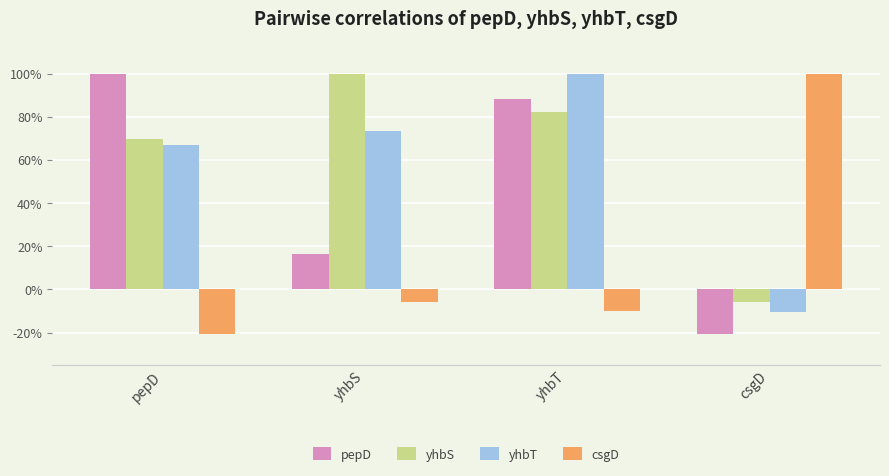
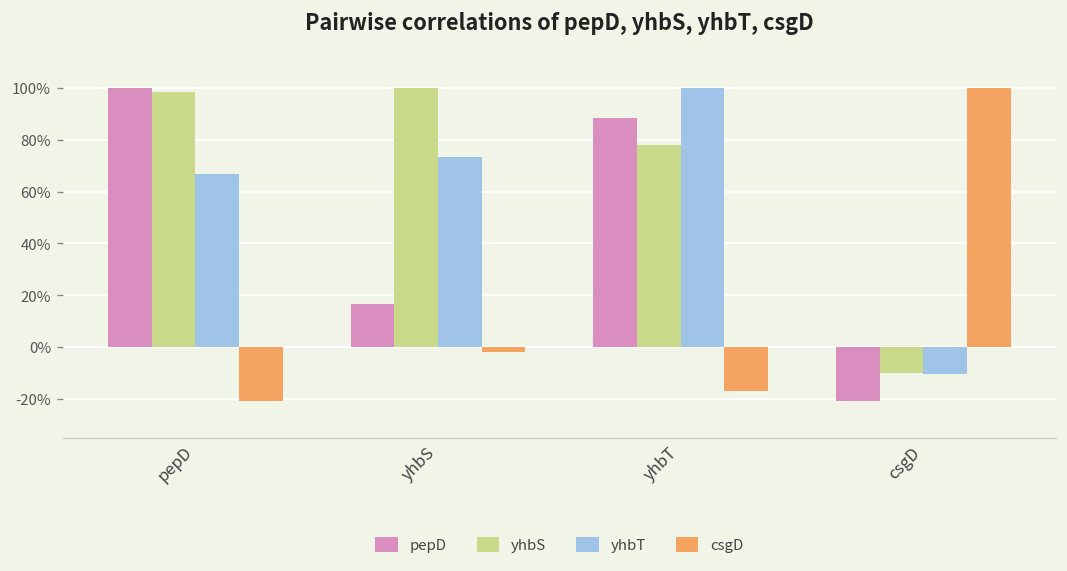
yhbS, pepD: 70% -> 98%
csgD, yhbS: -6% -> -2%
yhbS, yhbT: 82% -> 78%
csgD, yhbT: -10% -> -17%
yhbS, csgD: -6% -> -10%
